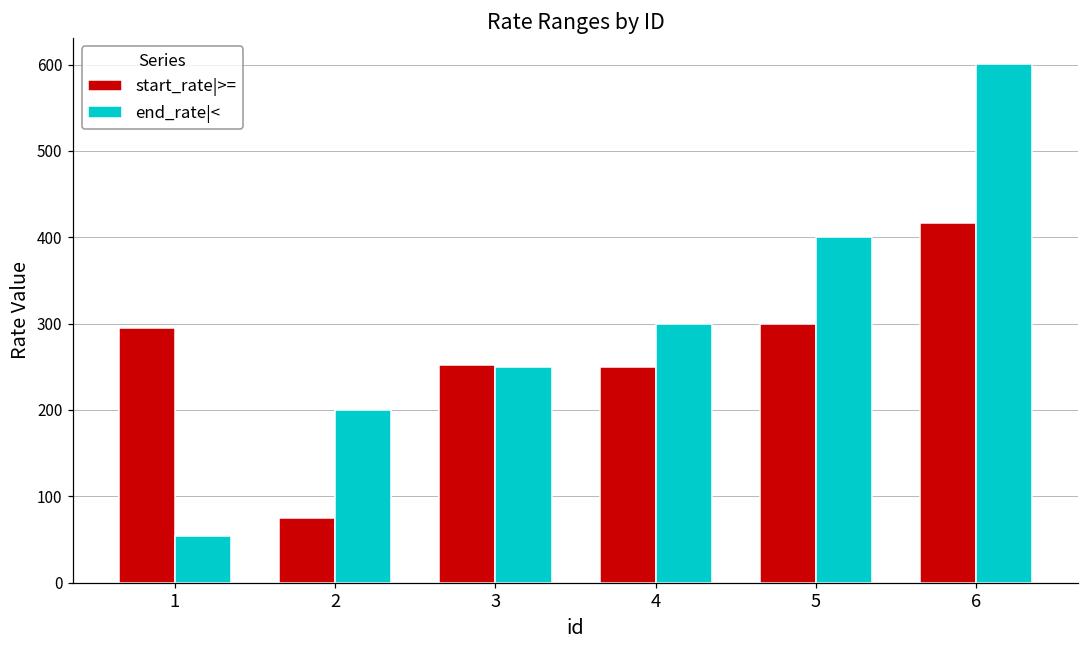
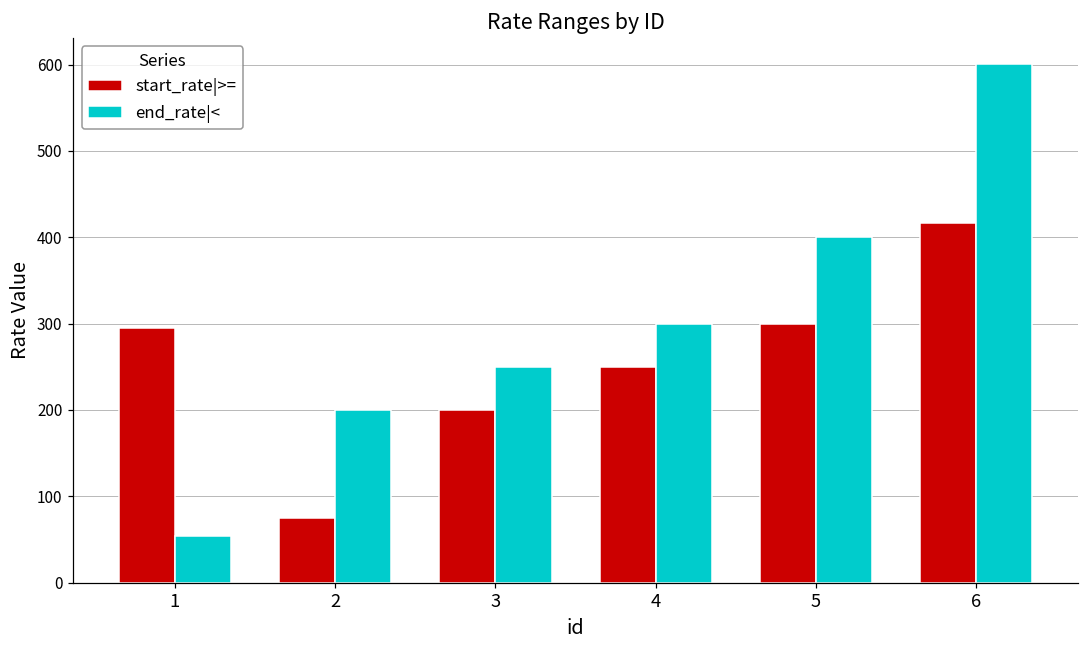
start_rate|>=, 3: 250 -> 200
